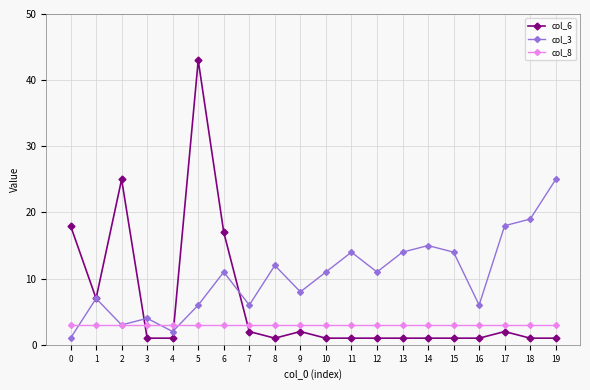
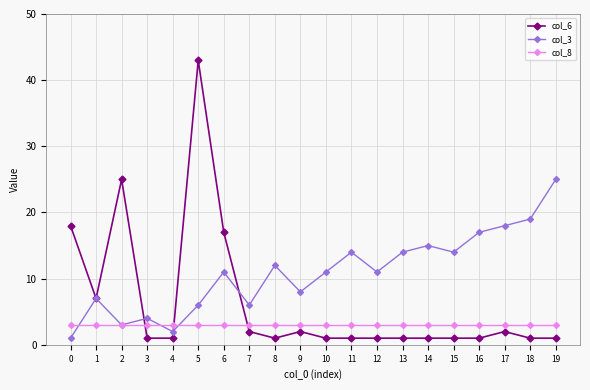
col_3, 16: 6 -> 17
